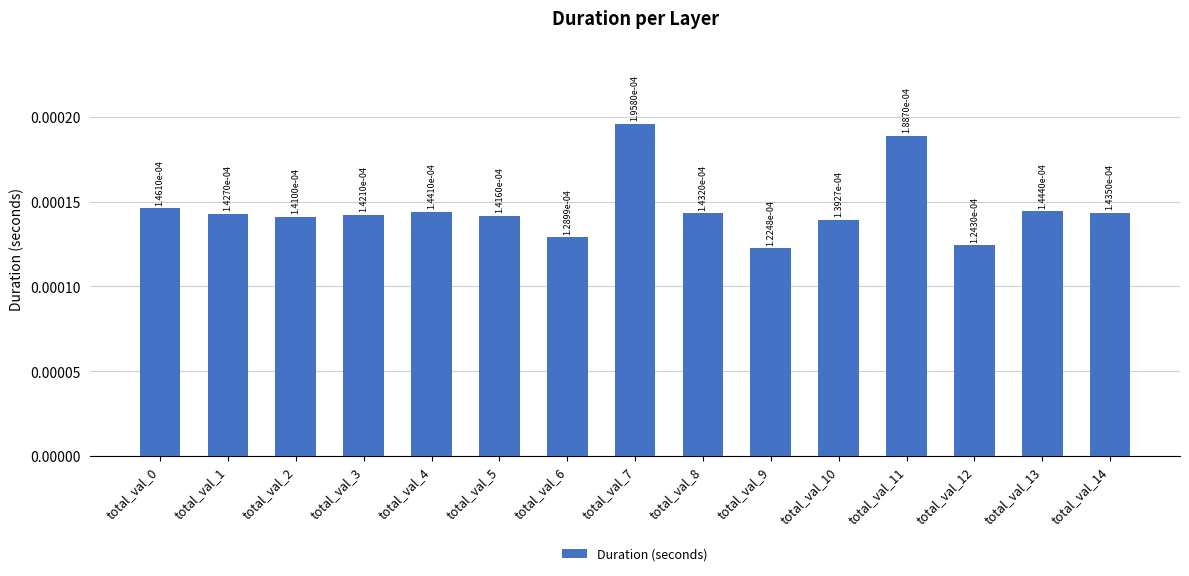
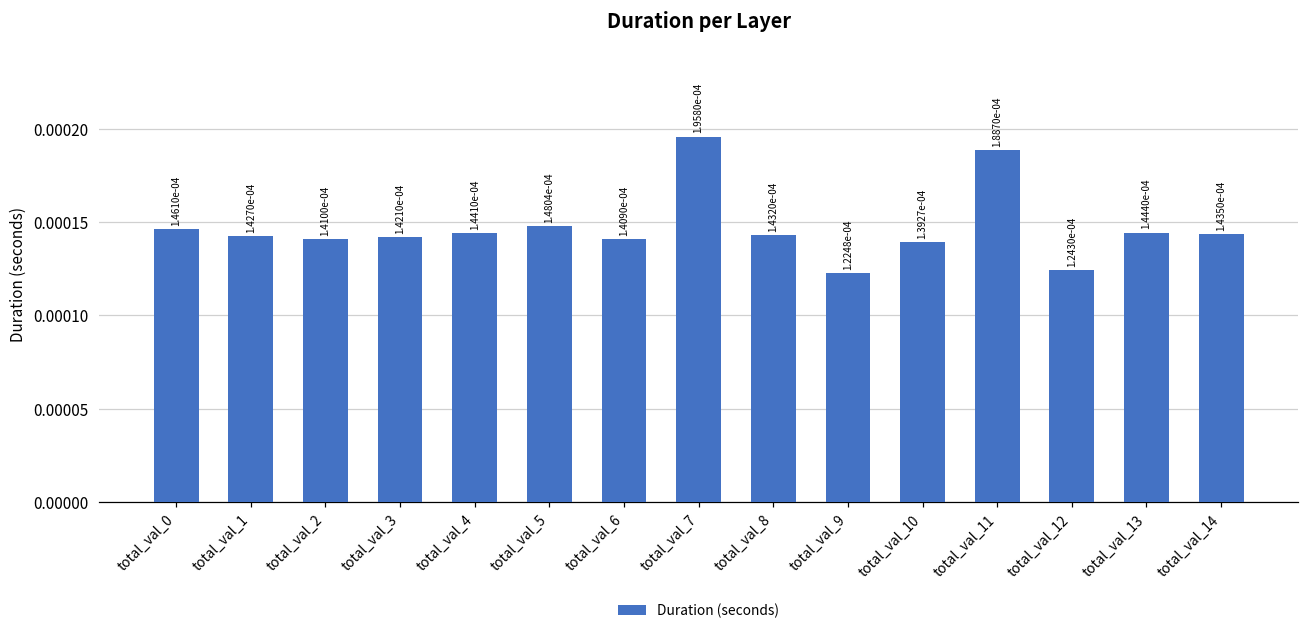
total_val_5: 1.4160e-04 -> 1.4804e-04
total_val_6: 1.2899e-04 -> 1.4090e-04
